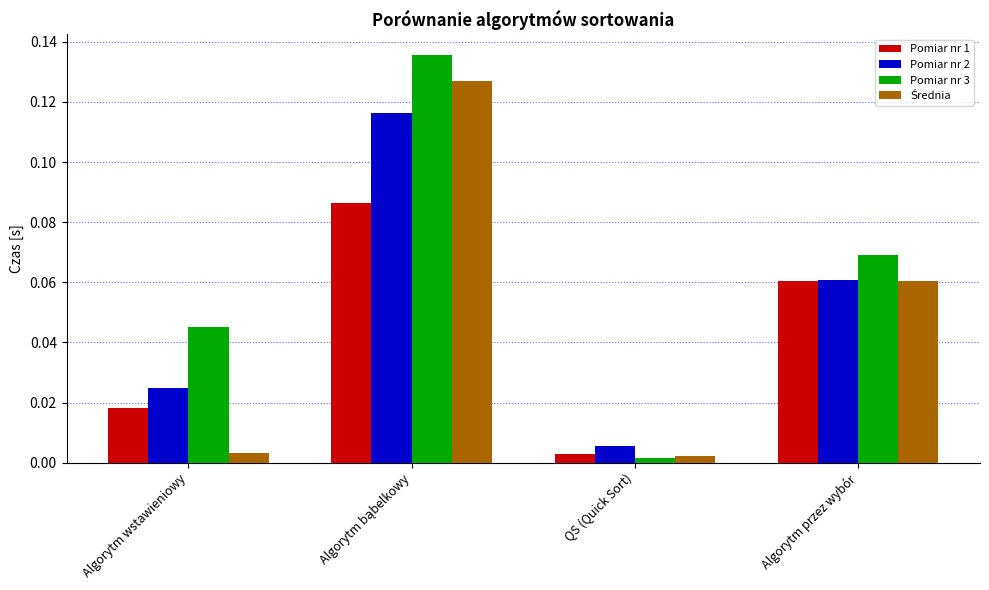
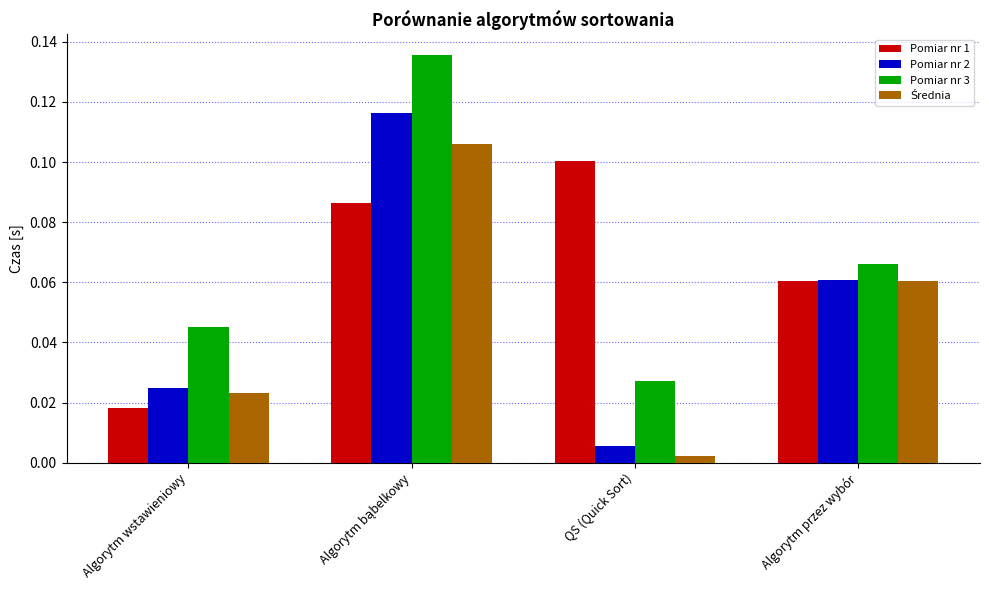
Średnia, Algorytm wstawieniowy: 0.003 -> 0.023
Średnia, Algorytm bąbelkowy: 0.127 -> 0.106
Pomiar nr 1, QS (Quick Sort): 0.003 -> 0.100
Pomiar nr 3, QS (Quick Sort): 0.002 -> 0.027
Pomiar nr 3, Algorytm przez wybór: 0.069 -> 0.066
